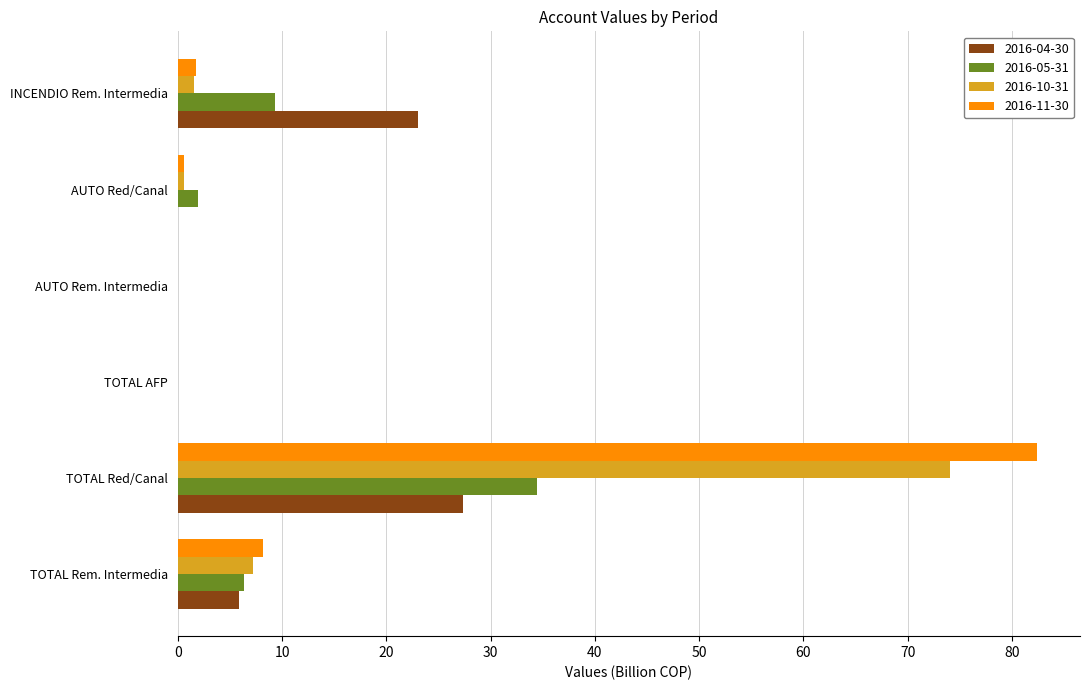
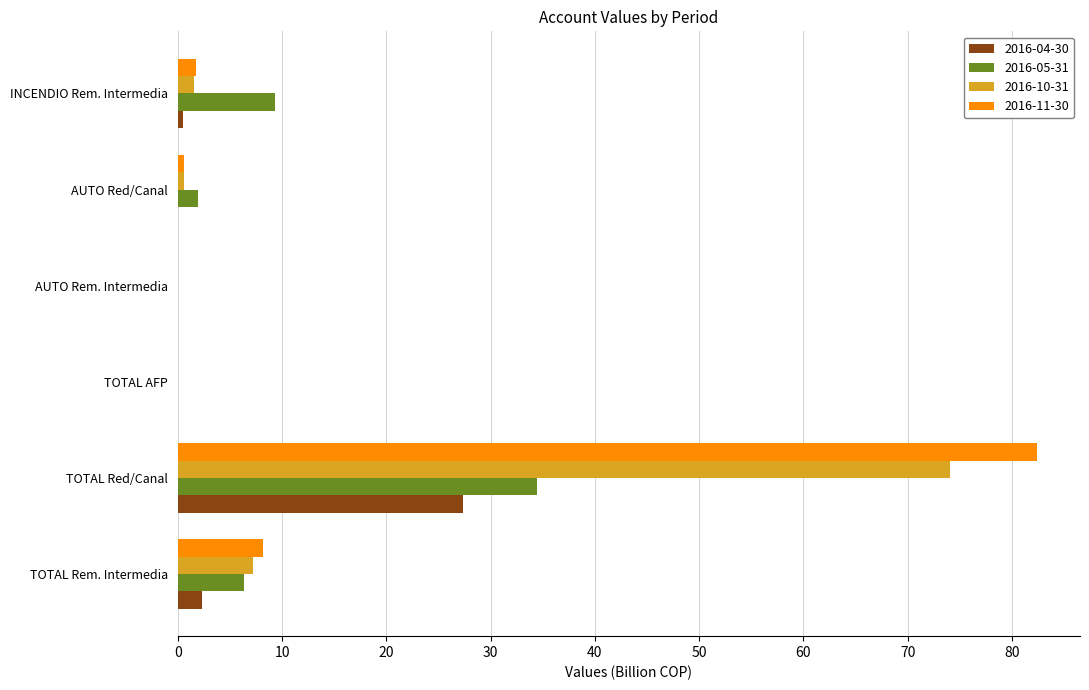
2016-04-30, INCENDIO Rem. Intermedia: 23.1 -> 0.6
2016-04-30, TOTAL Rem. Intermedia: 5.8 -> 2.3
